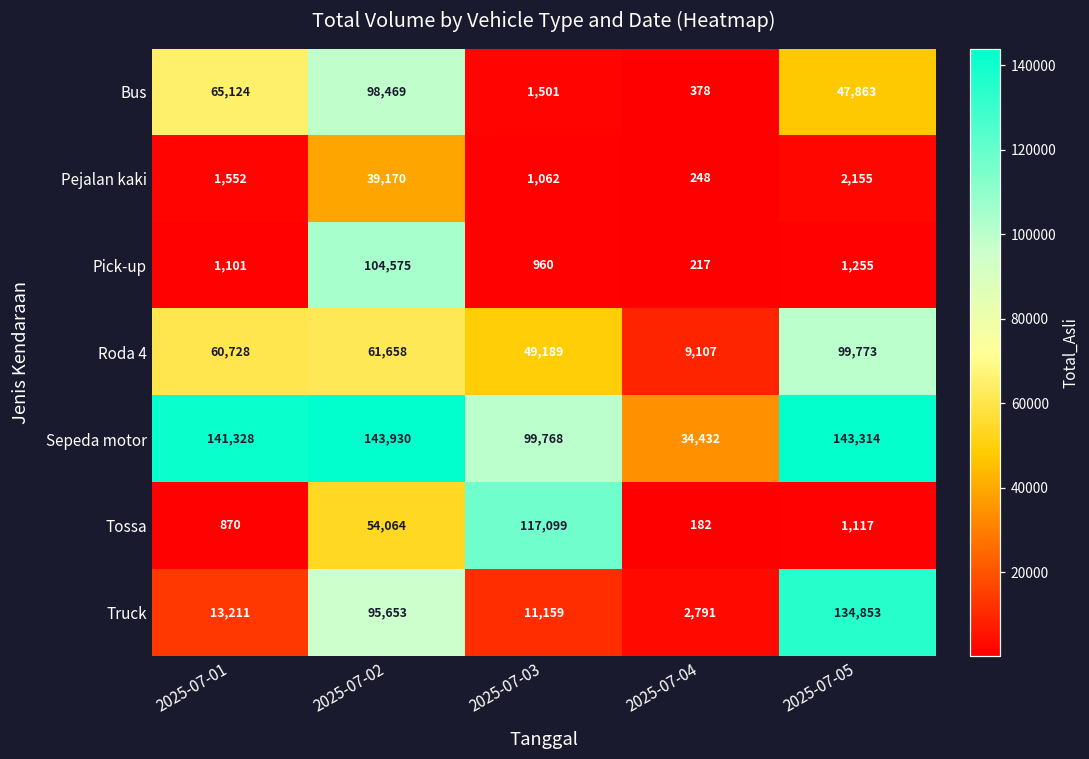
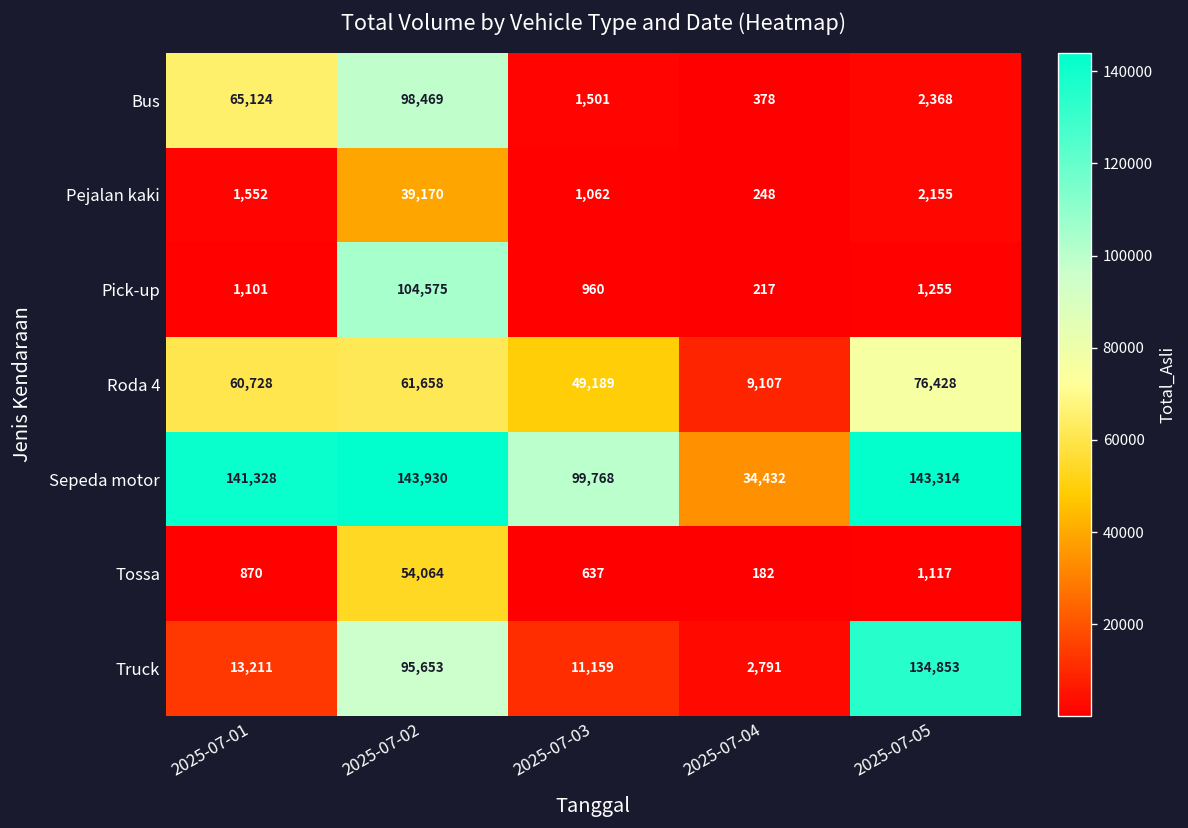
Bus, 2025-07-05: 47,863 -> 2,368
Roda 4, 2025-07-05: 99,773 -> 76,428
Tossa, 2025-07-03: 117,099 -> 637
